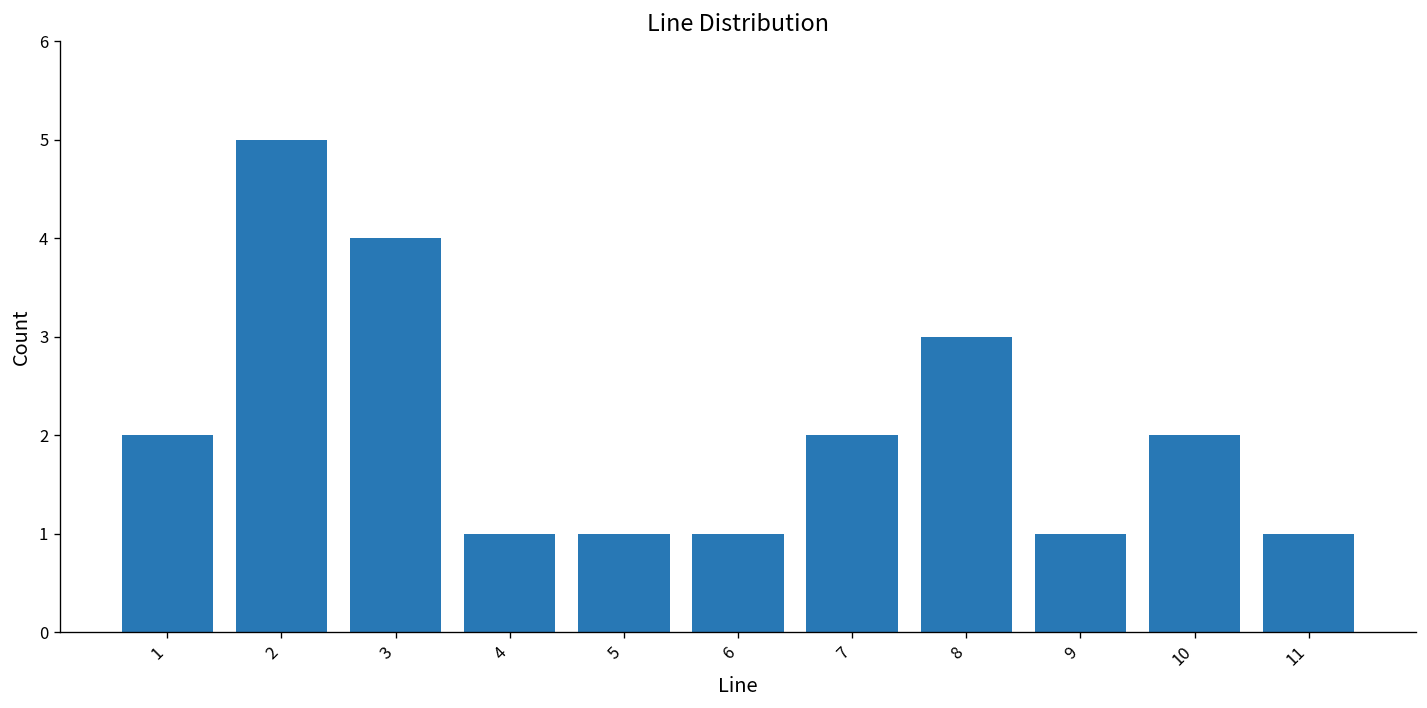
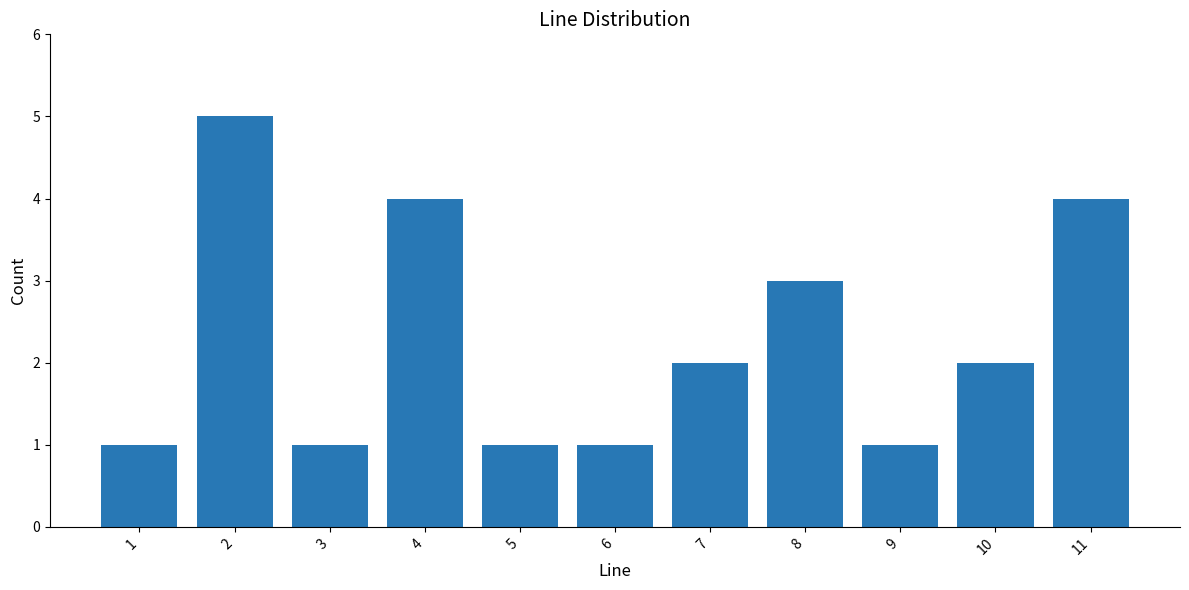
1: 2 -> 1
3: 4 -> 1
4: 1 -> 4
11: 1 -> 4
